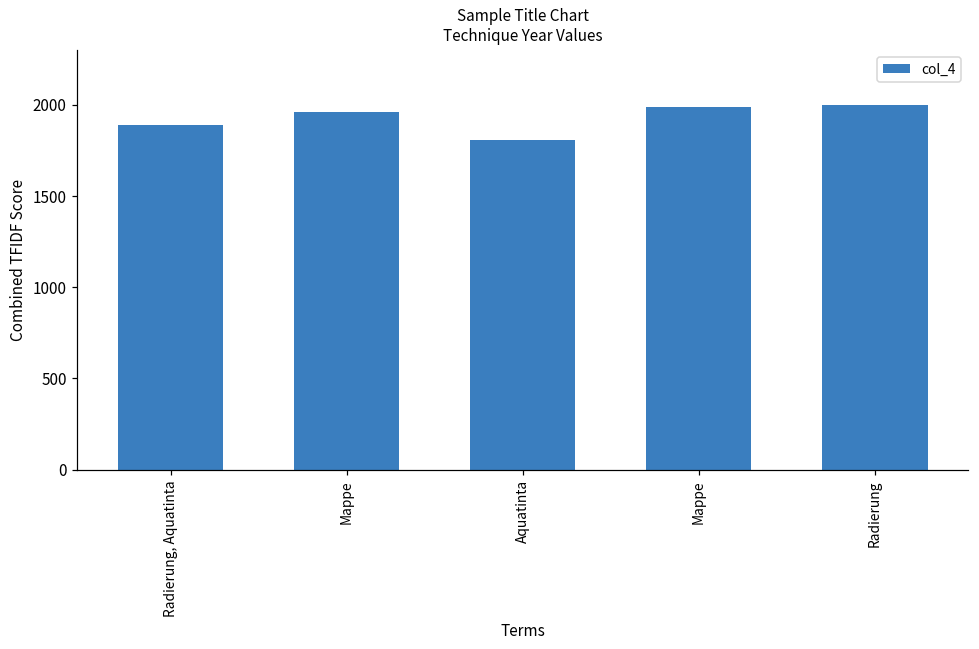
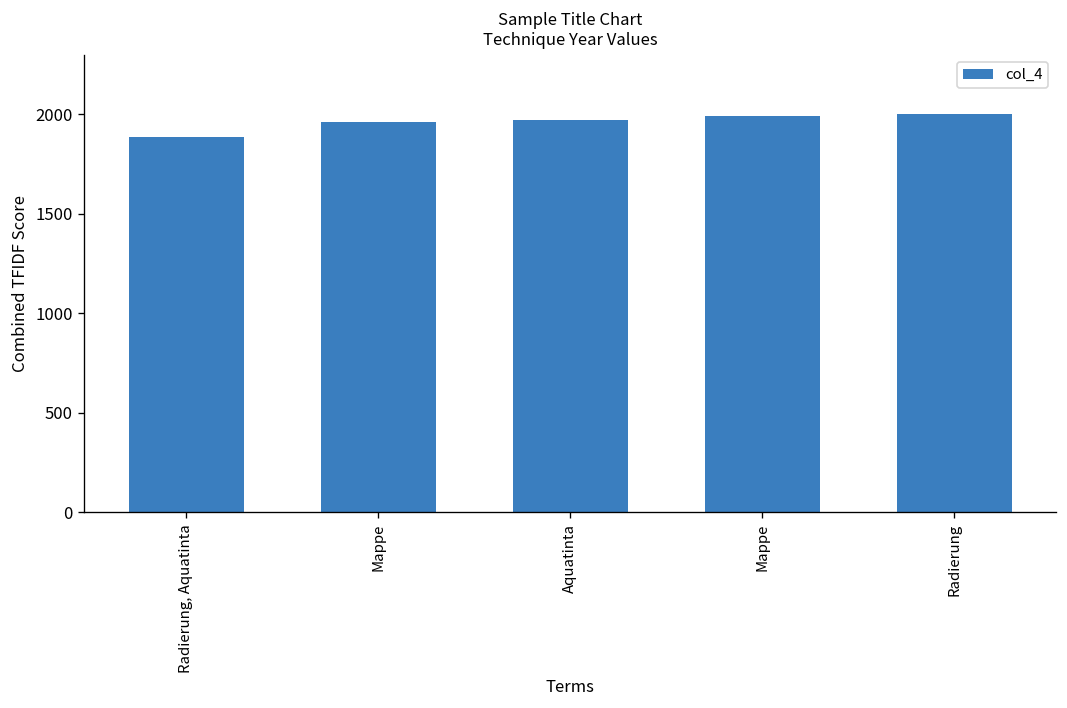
Aquatinta: 1810 -> 1970
